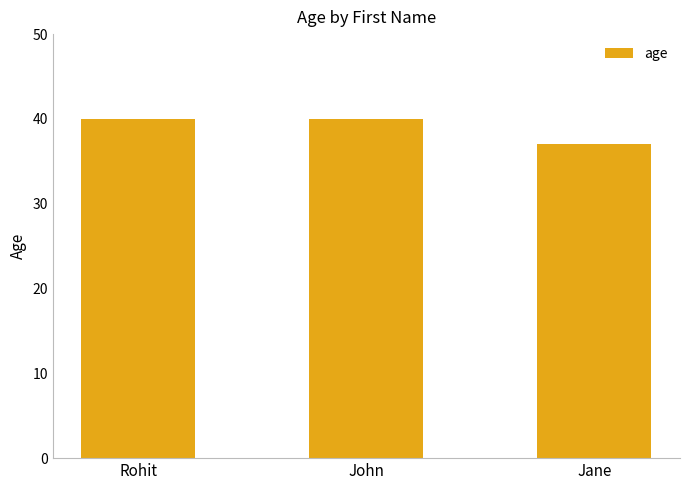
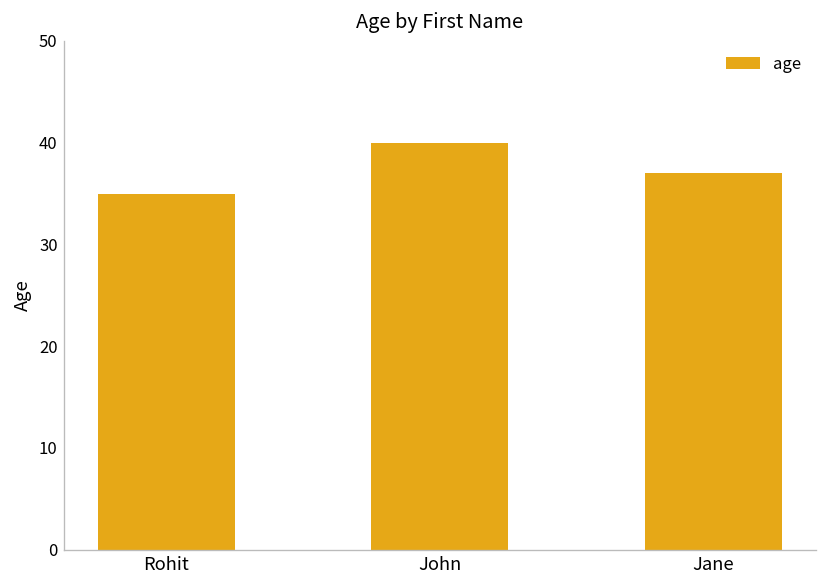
Rohit: 40 -> 35
